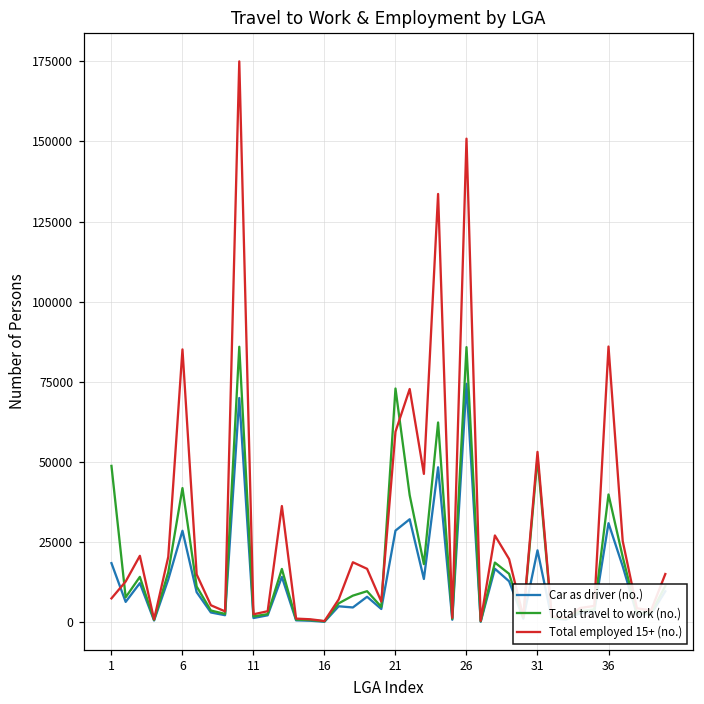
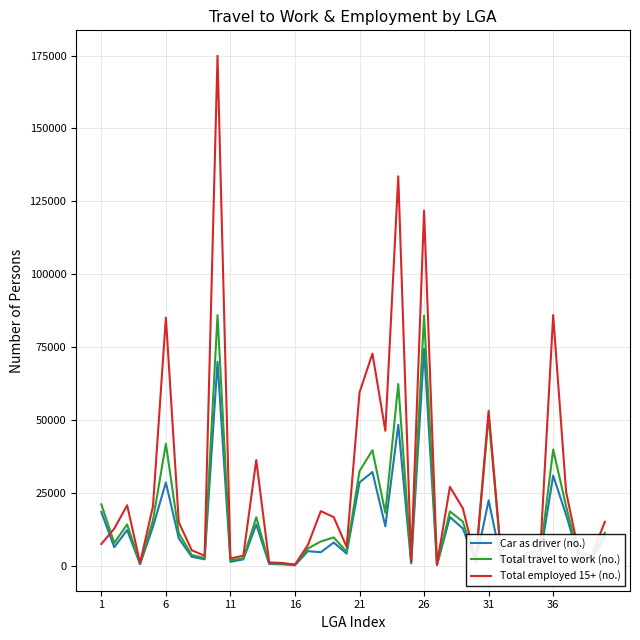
Total travel to work (no.), 1: 49000 -> 21000
Total travel to work (no.), 21: 73000 -> 33000
Total employed 15+ (no.), 26: 151000 -> 122000
